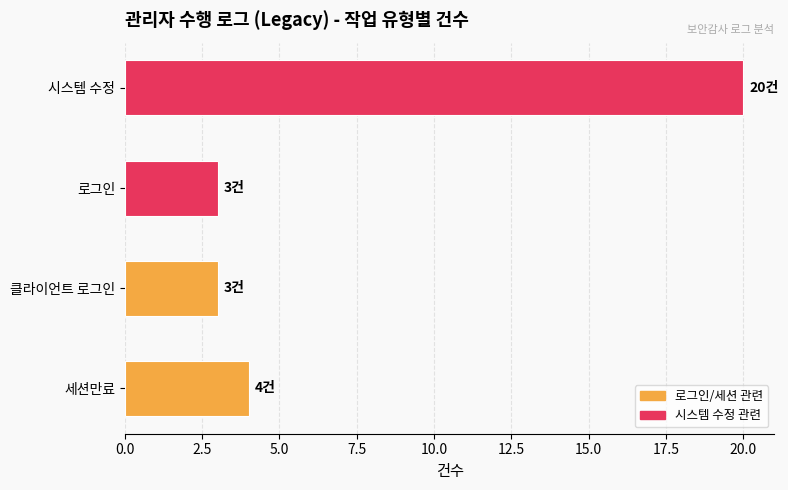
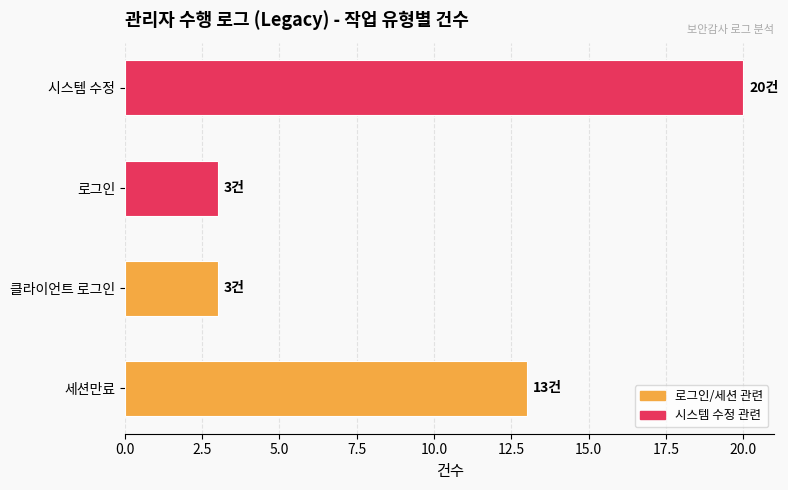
세션만료: 4건 -> 13건
